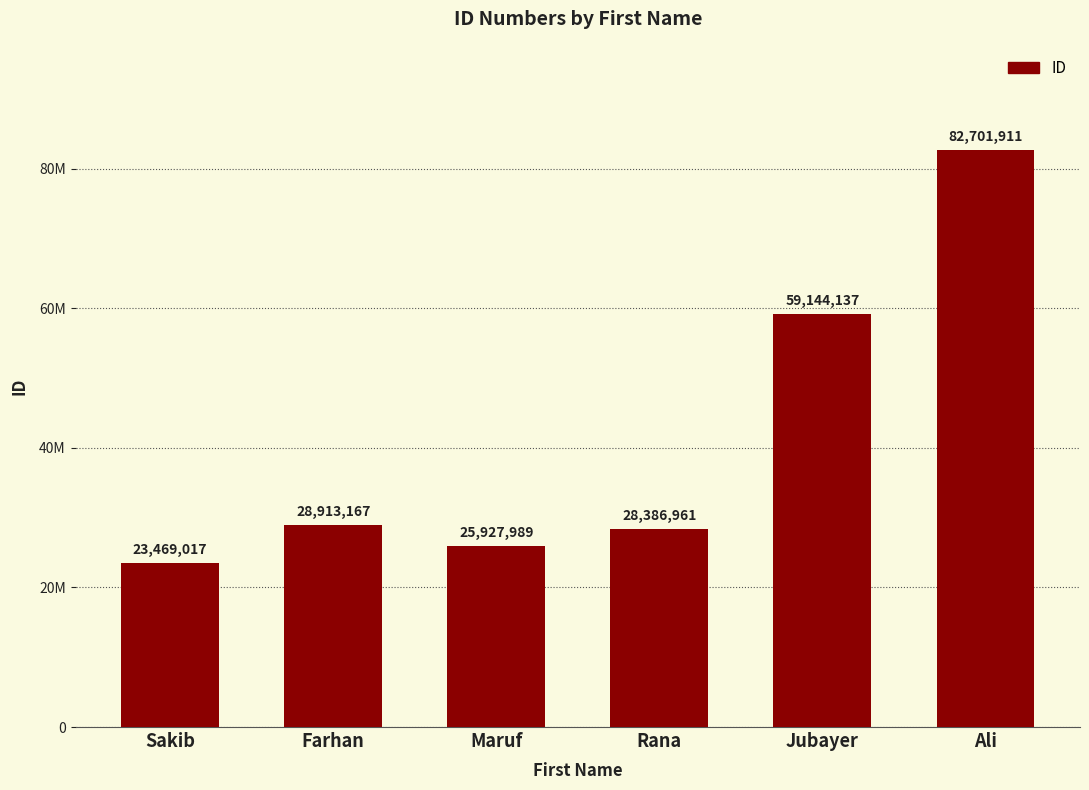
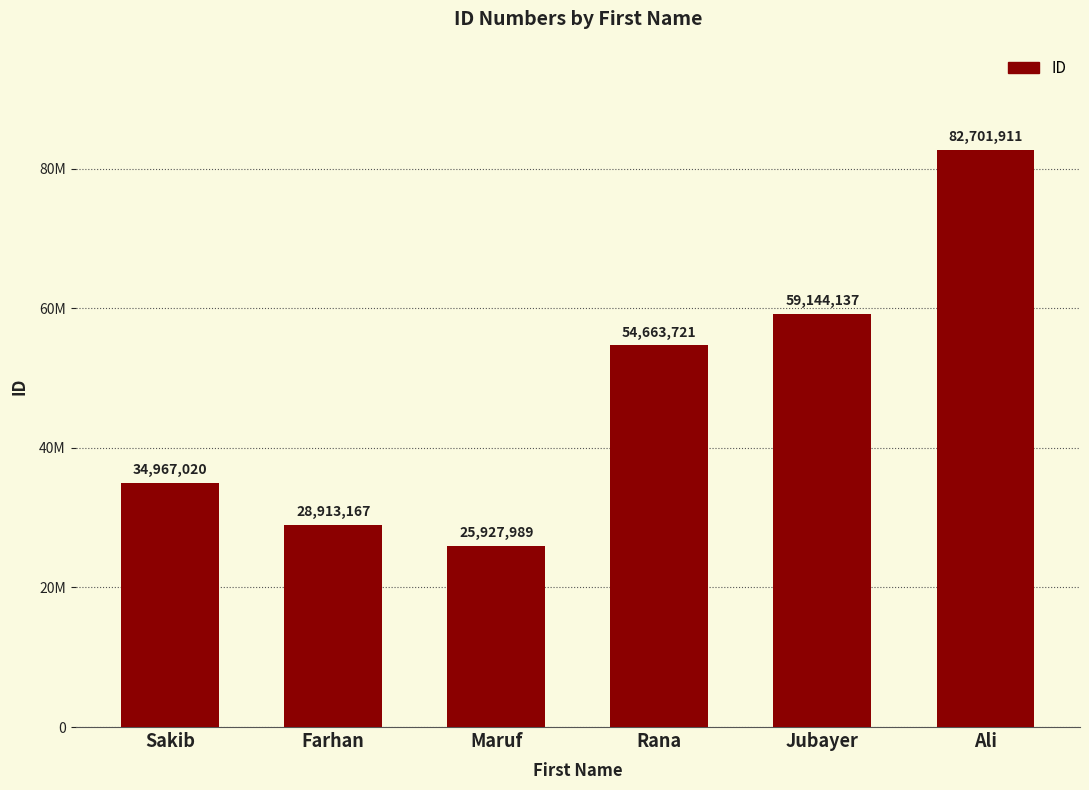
Sakib: 23,469,017 -> 34,967,020
Rana: 28,386,961 -> 54,663,721
